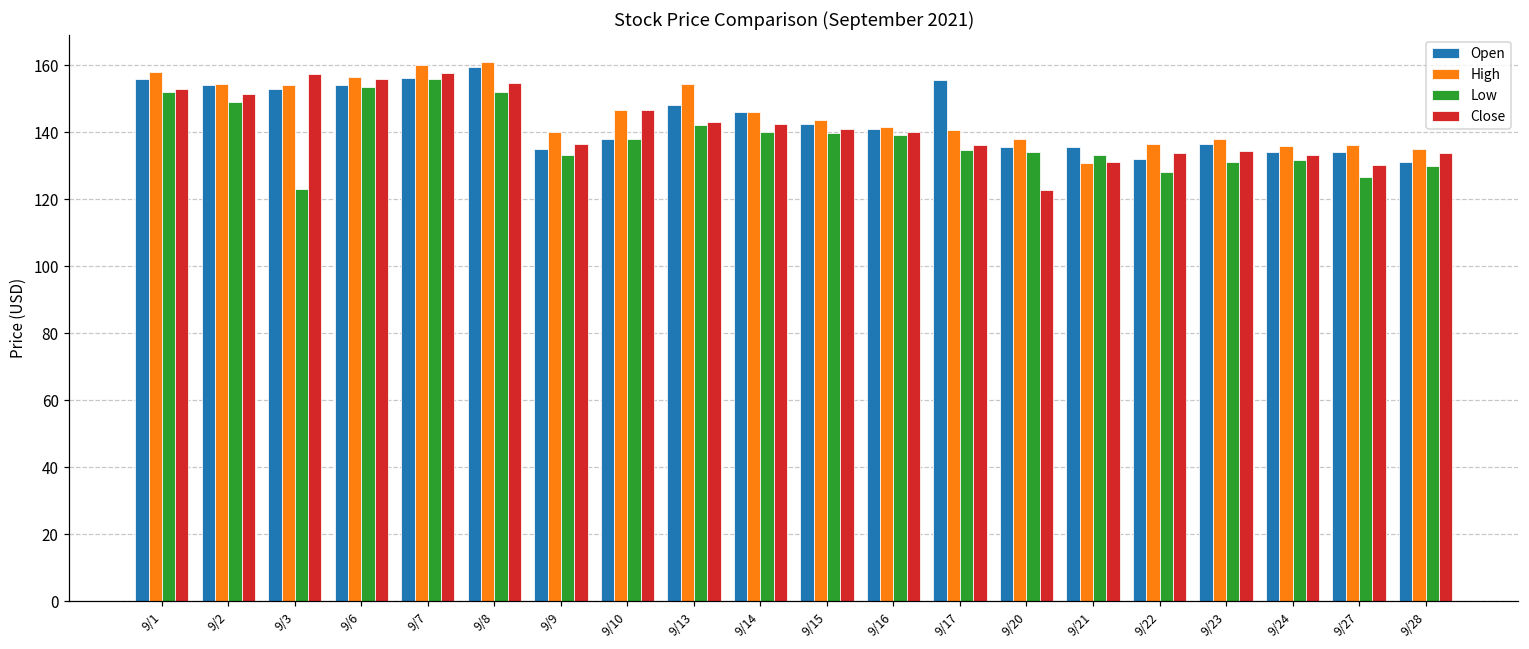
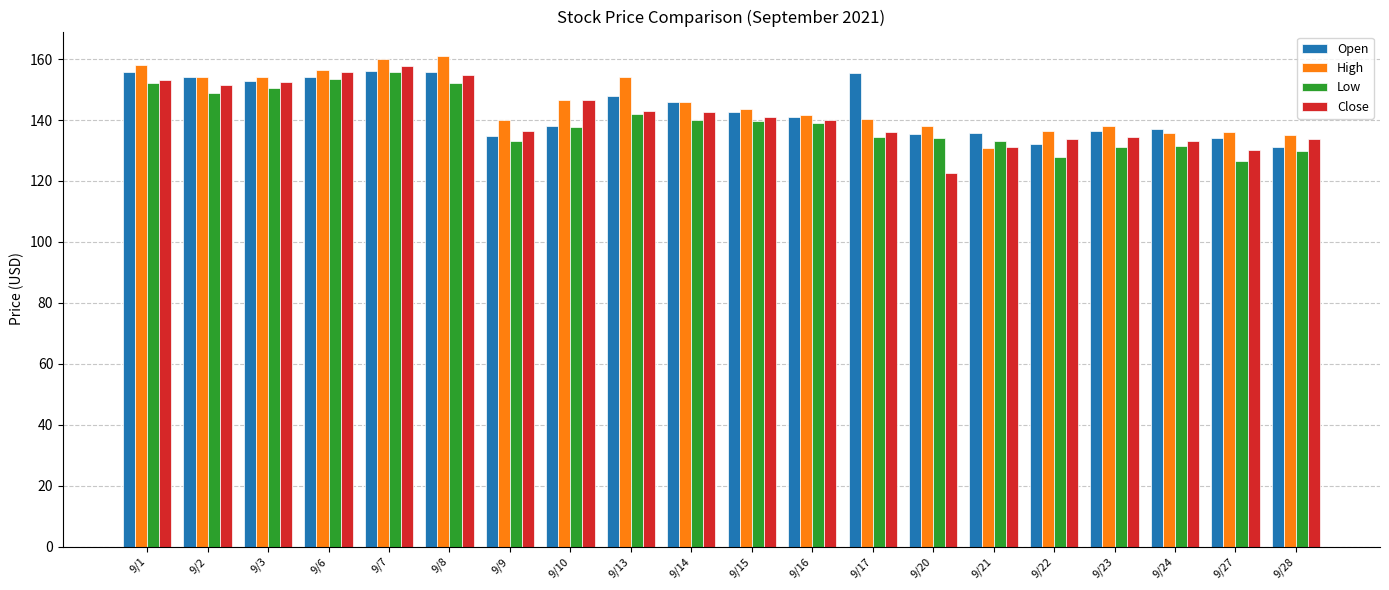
Low, 9/3: 123 -> 151
Close, 9/3: 157 -> 153
Open, 9/8: 159 -> 156
Open, 9/24: 134 -> 137
